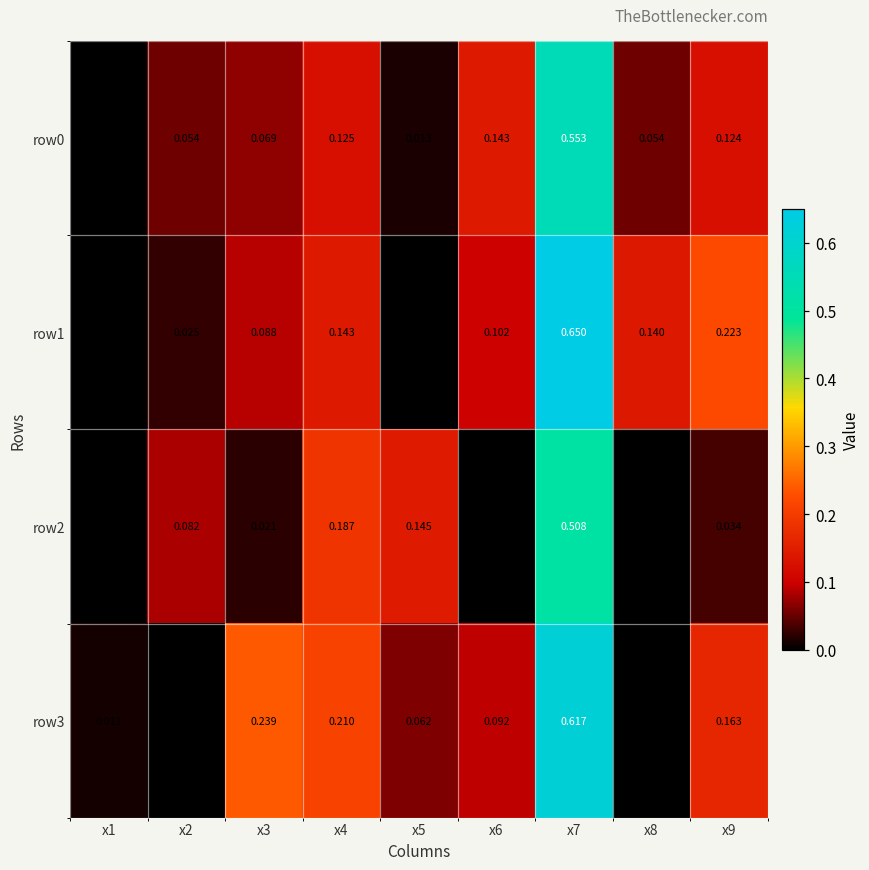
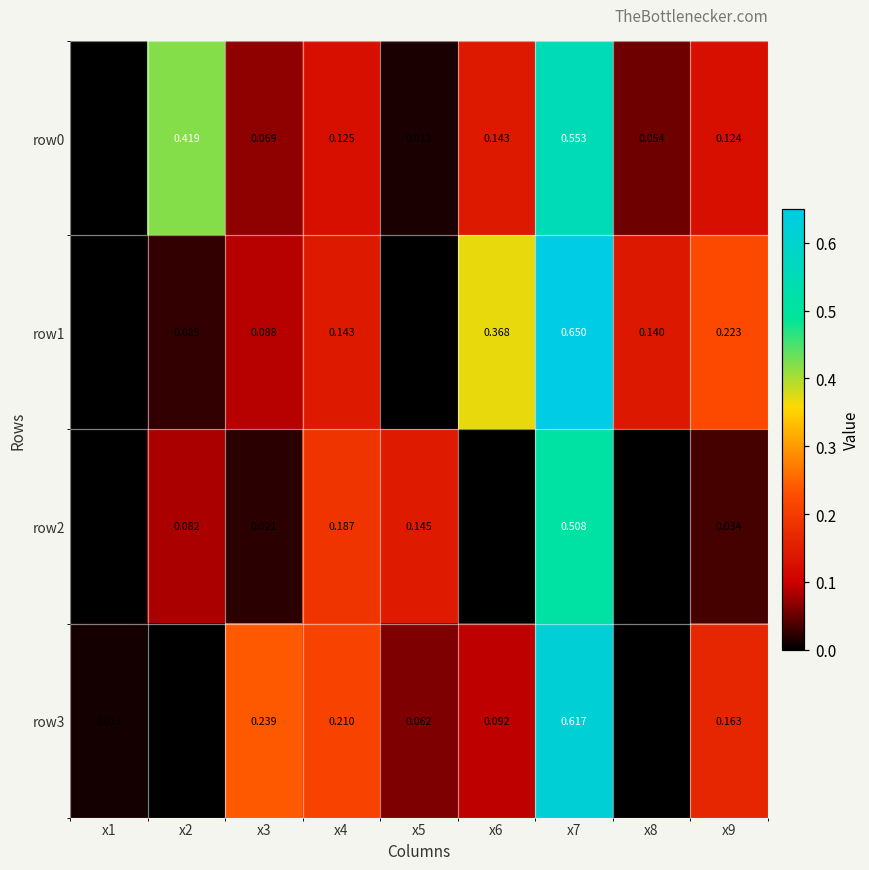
row0, x2: 0.054 -> 0.419
row1, x6: 0.102 -> 0.368
